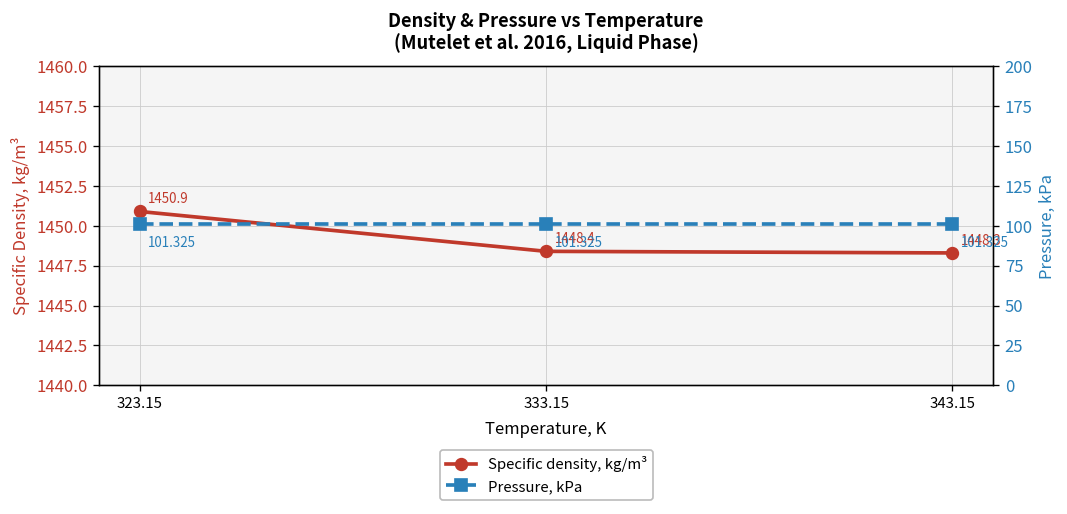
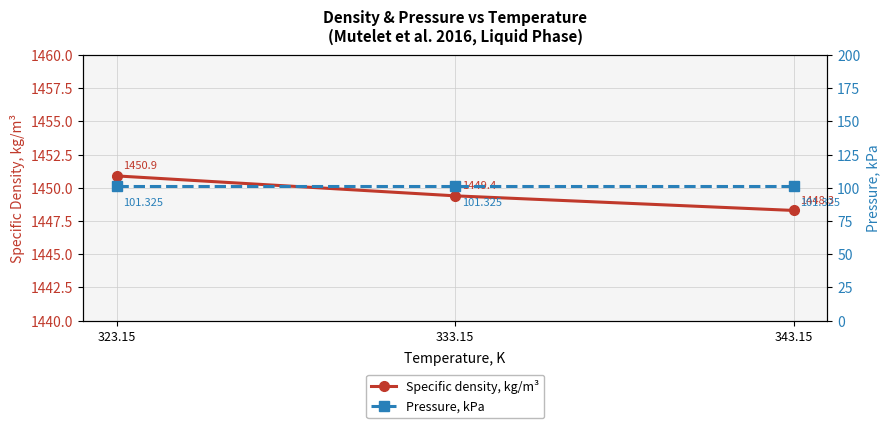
Specific density, kg/m³, 333.15: 1448.4 -> 1449.4
